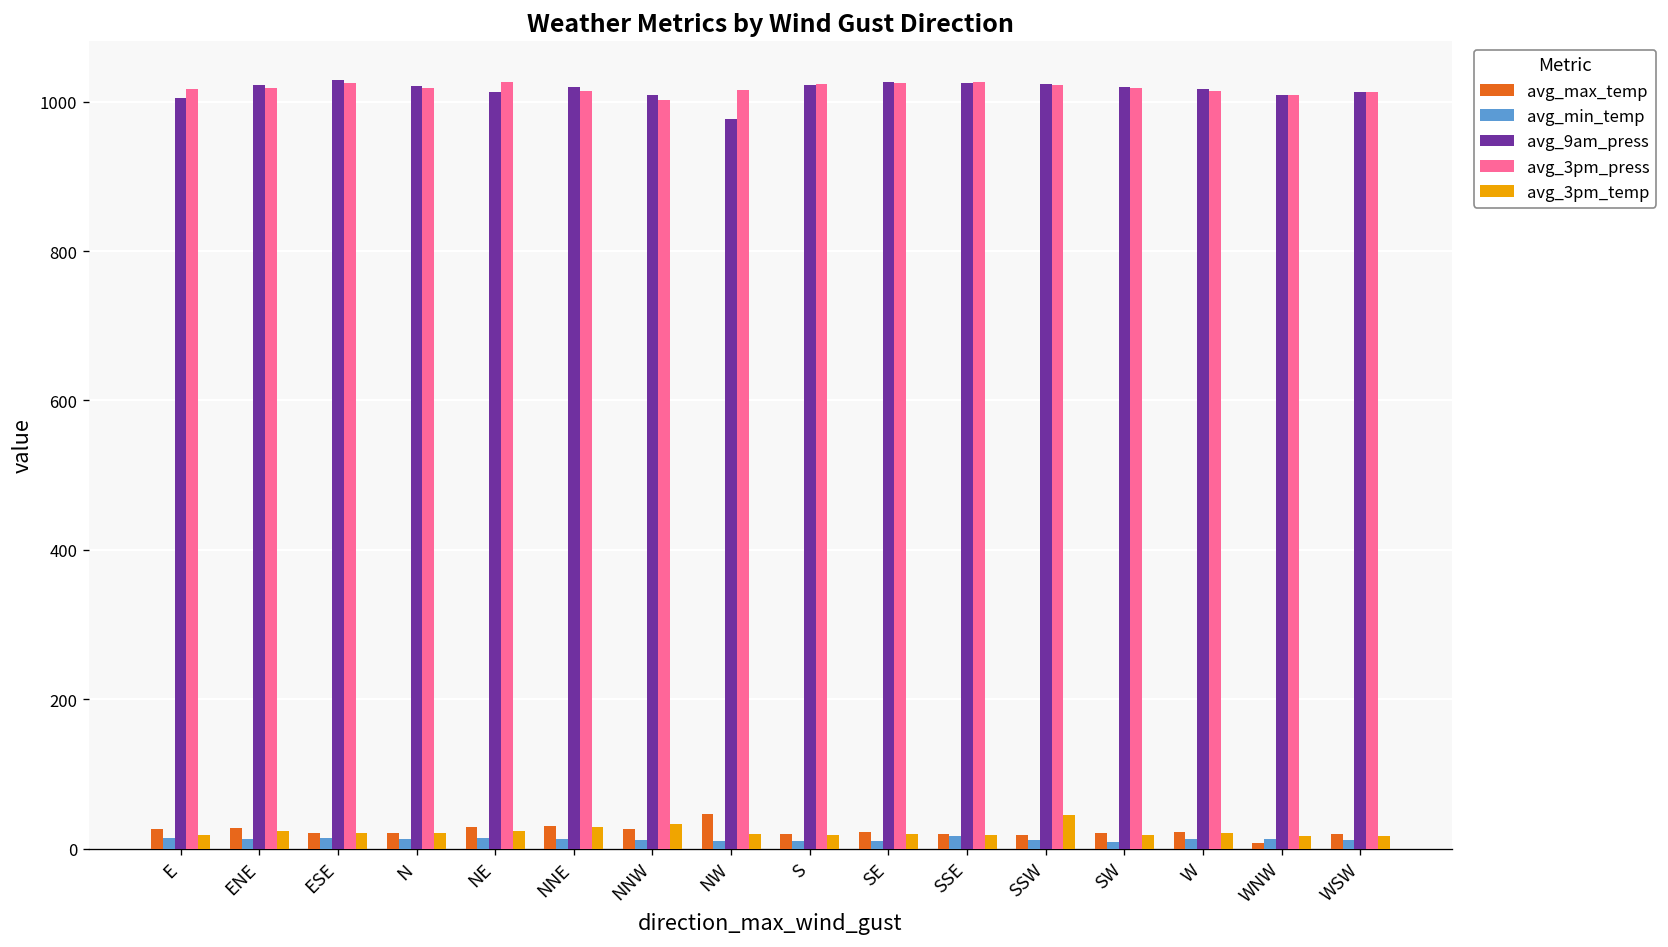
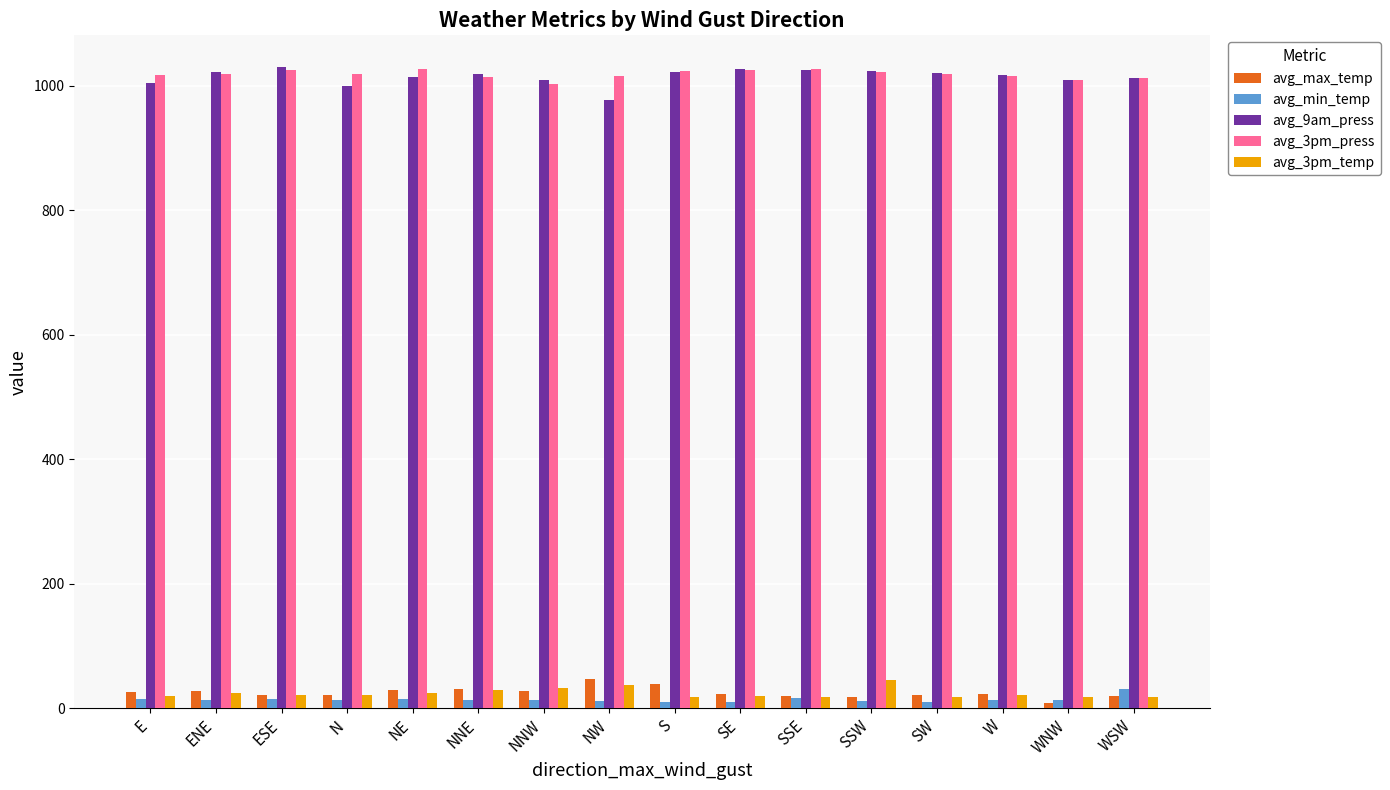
avg_9am_press, N: 1020 -> 1000
avg_3pm_temp, NW: 20 -> 40
avg_max_temp, S: 20 -> 40
avg_min_temp, WSW: 10 -> 30
